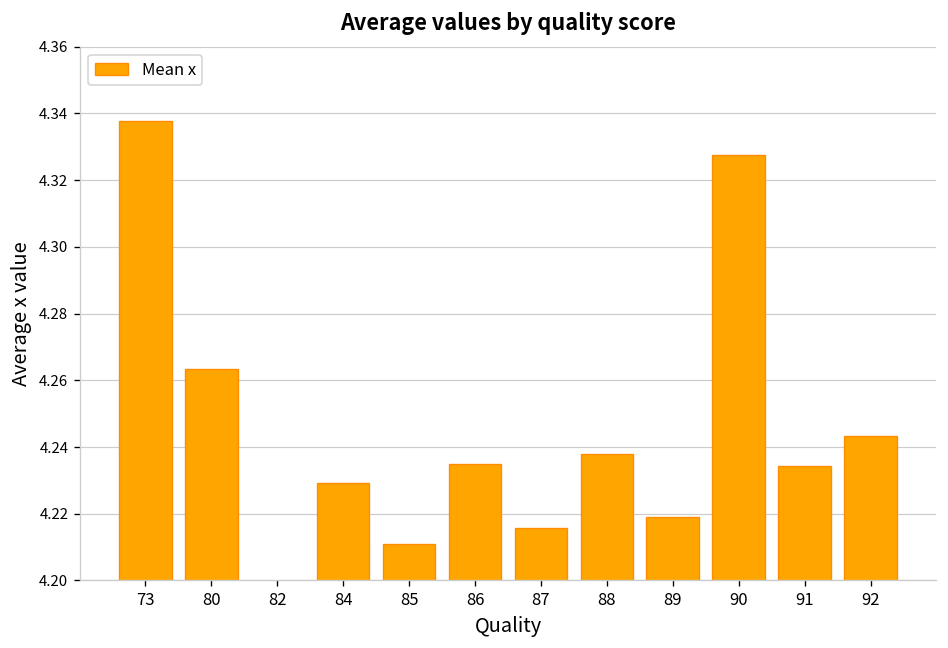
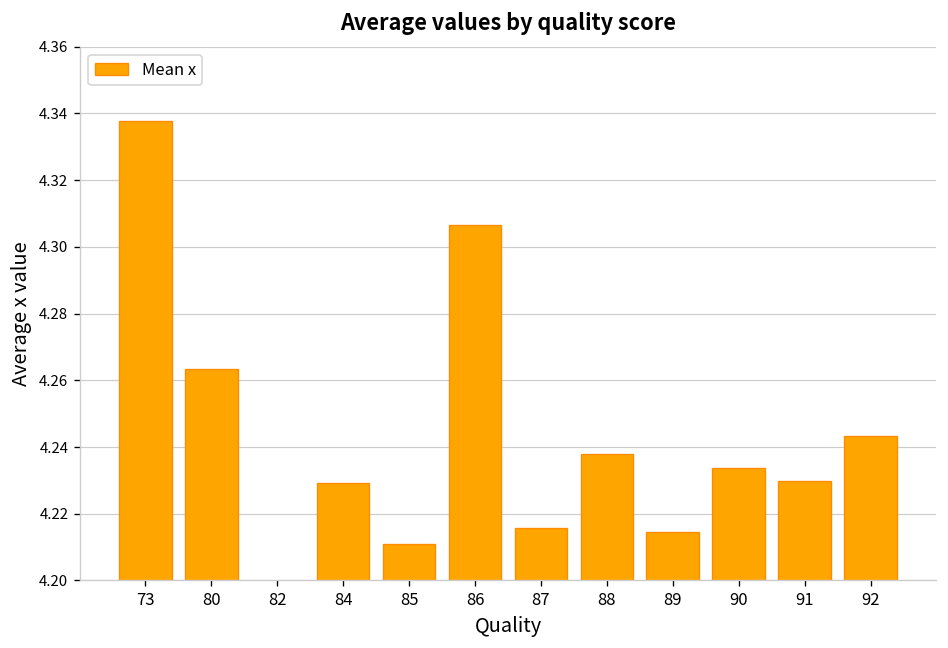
86: 4.235 -> 4.307
89: 4.219 -> 4.215
90: 4.327 -> 4.234
91: 4.234 -> 4.230
